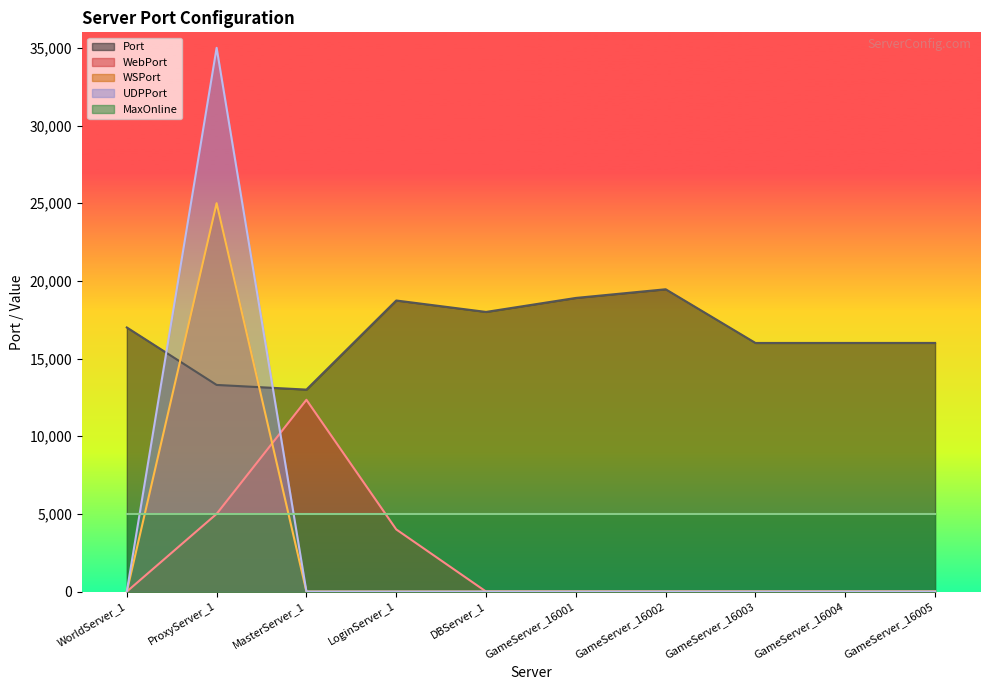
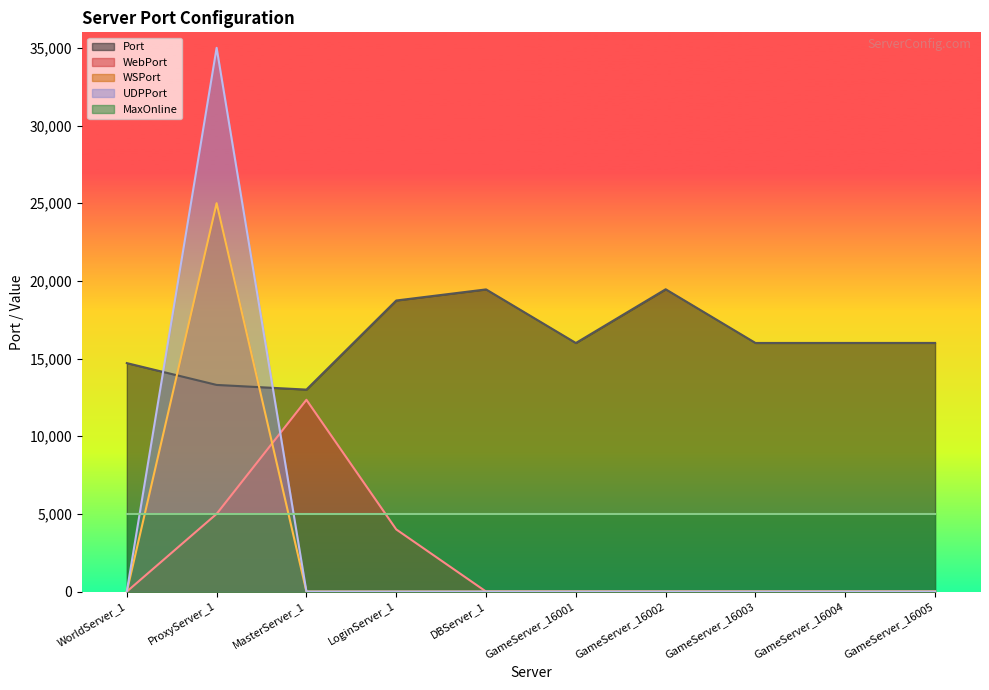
Port, WorldServer_1: 17,000 -> 14,700
Port, DBServer_1: 18,000 -> 19,500
Port, GameServer_16001: 18,900 -> 16,000
